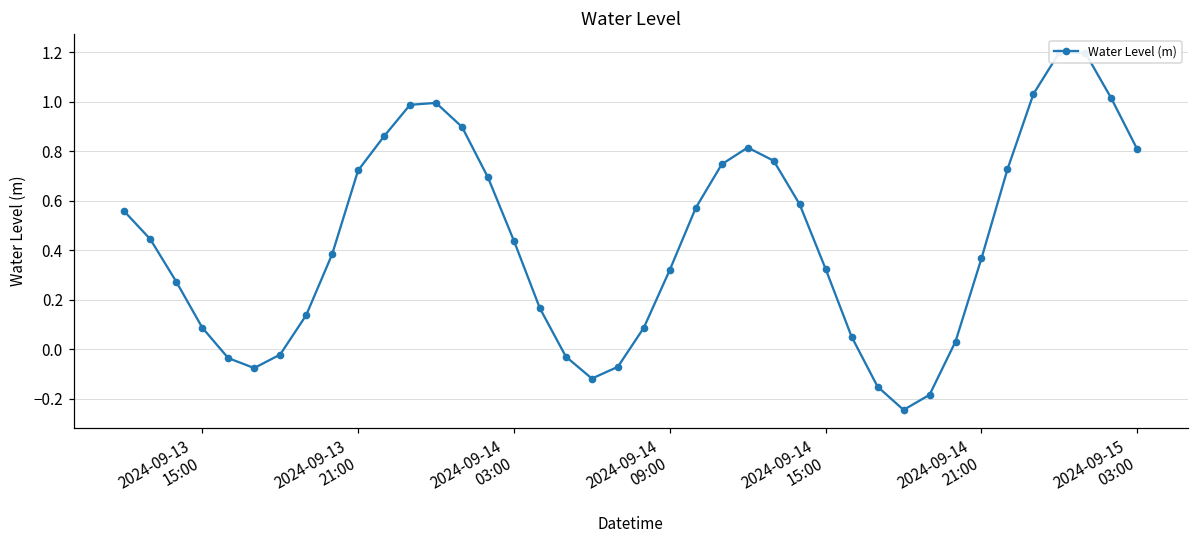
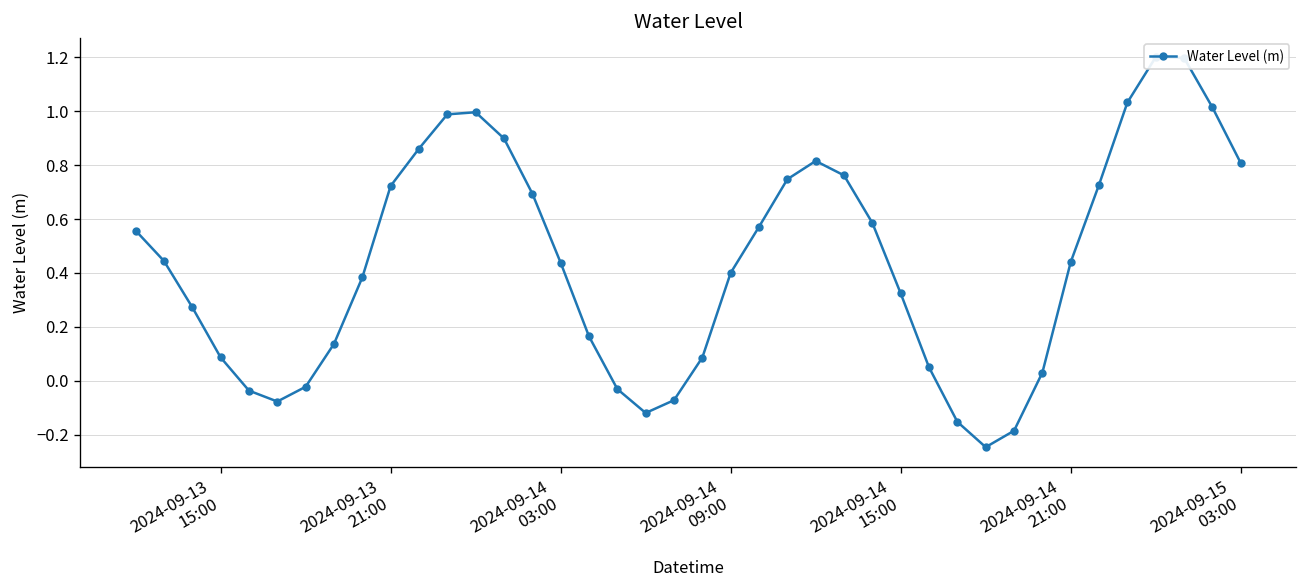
2024-09-14 09:00: 0.32 -> 0.40
2024-09-14 21:00: 0.37 -> 0.44
